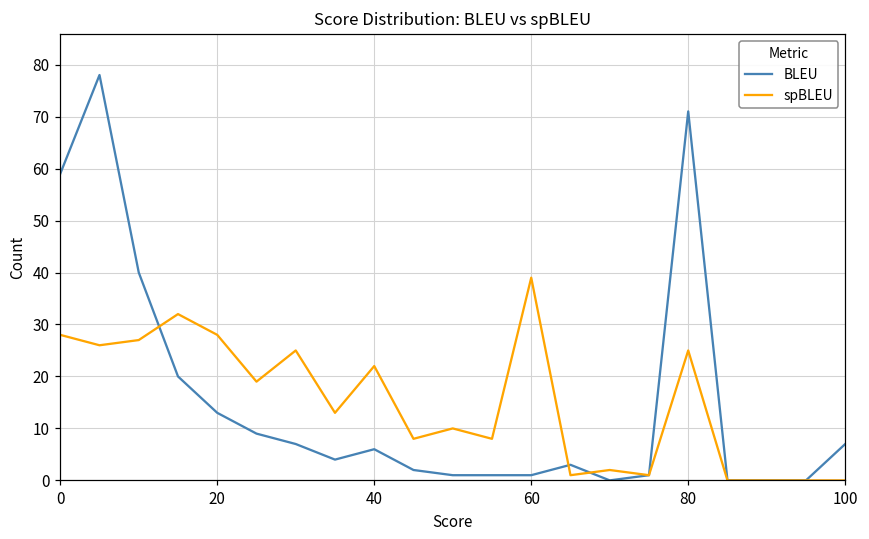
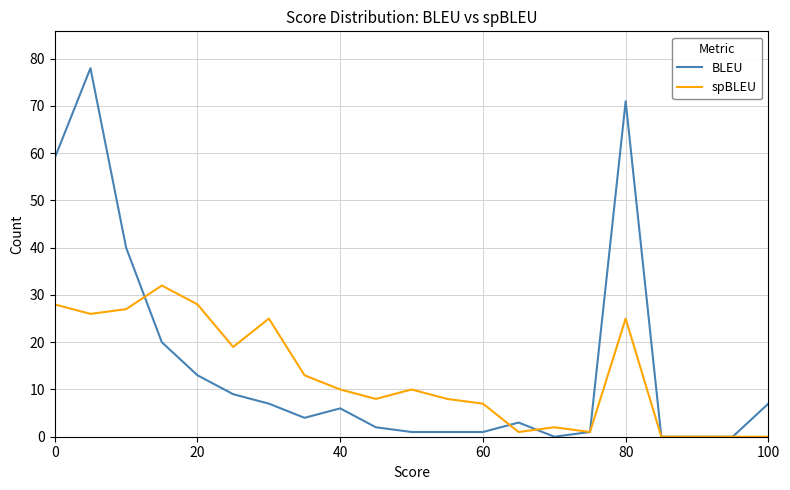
spBLEU, 40: 22 -> 10
spBLEU, 60: 39 -> 7
